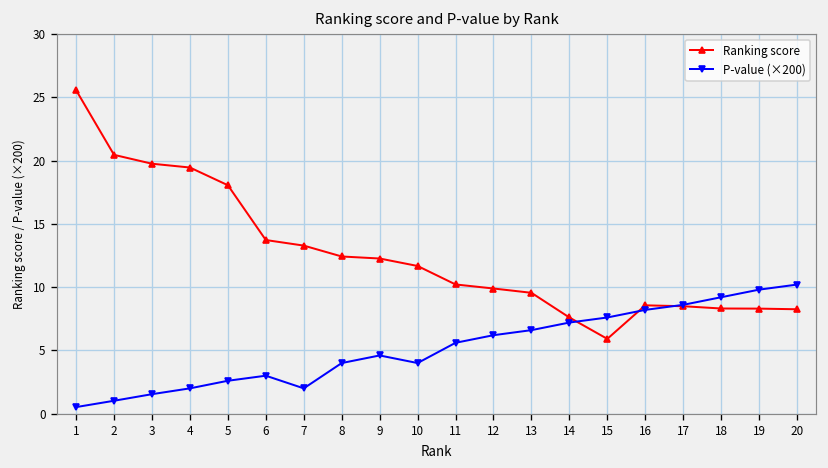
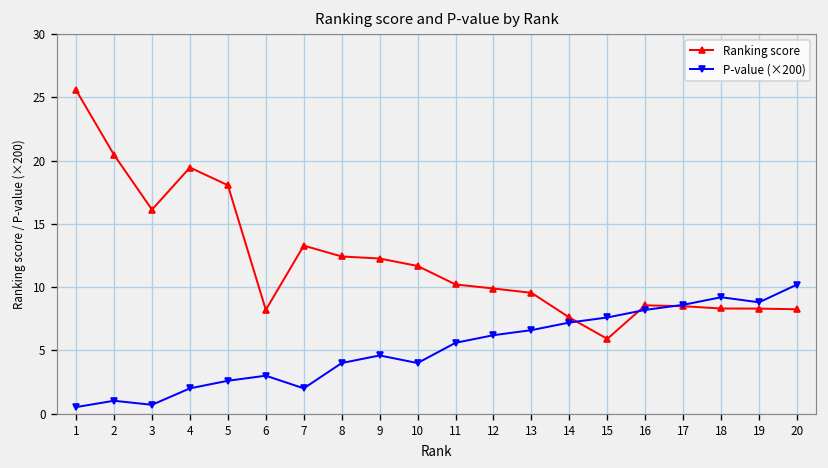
Ranking score, 3: 19.8 -> 16.1
P-value (×200), 3: 1.5 -> 0.7
Ranking score, 6: 13.7 -> 8.2
P-value (×200), 19: 9.8 -> 8.8
